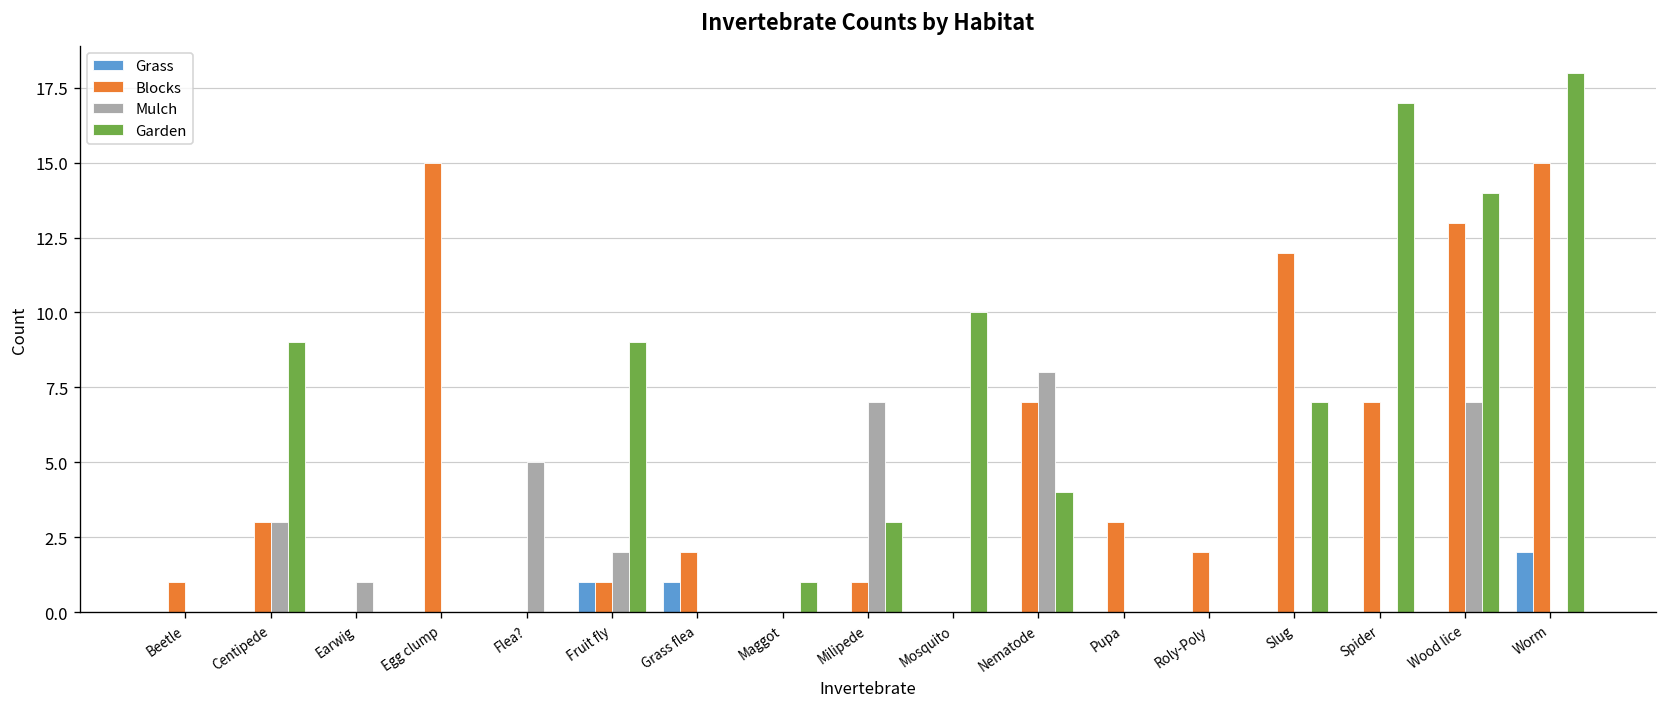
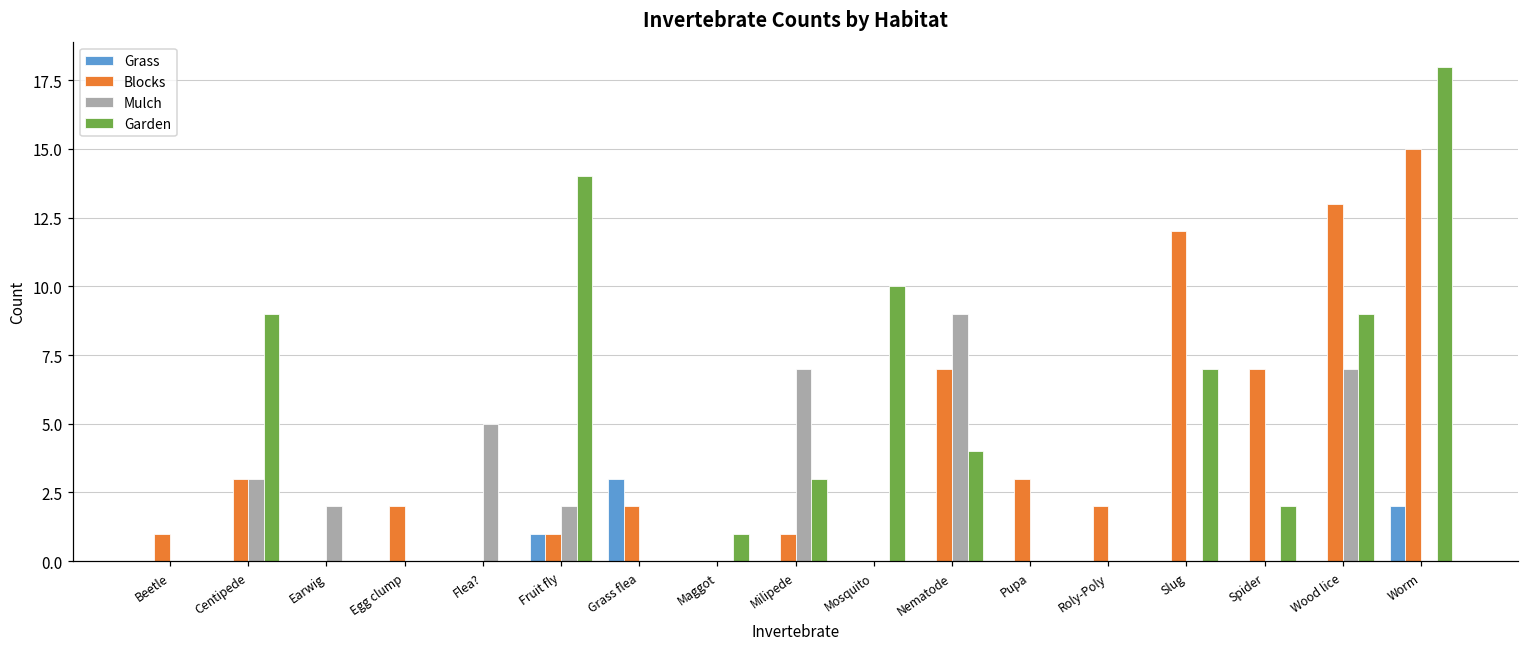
Mulch, Earwig: 1 -> 2
Blocks, Egg clump: 15 -> 2
Garden, Fruit fly: 9 -> 14
Grass, Grass flea: 1 -> 3
Mulch, Nematode: 8 -> 9
Garden, Spider: 17 -> 2
Garden, Wood lice: 14 -> 9
